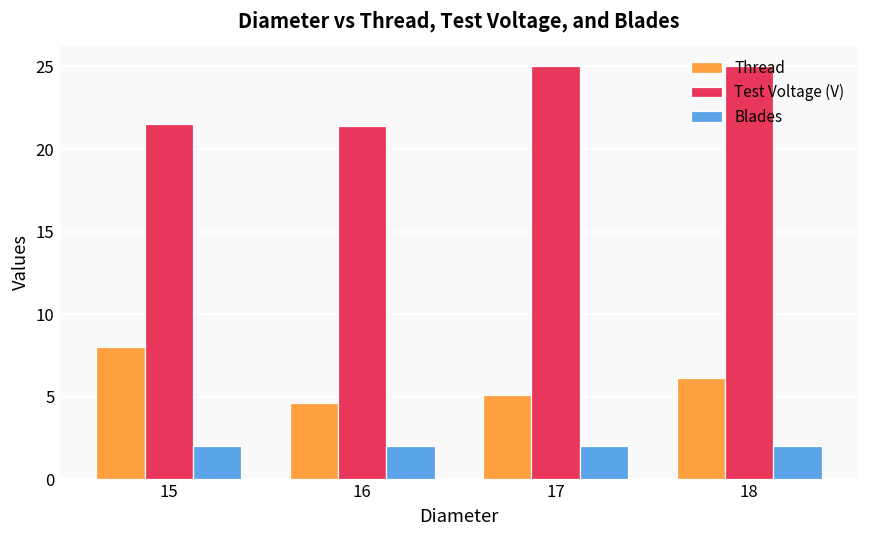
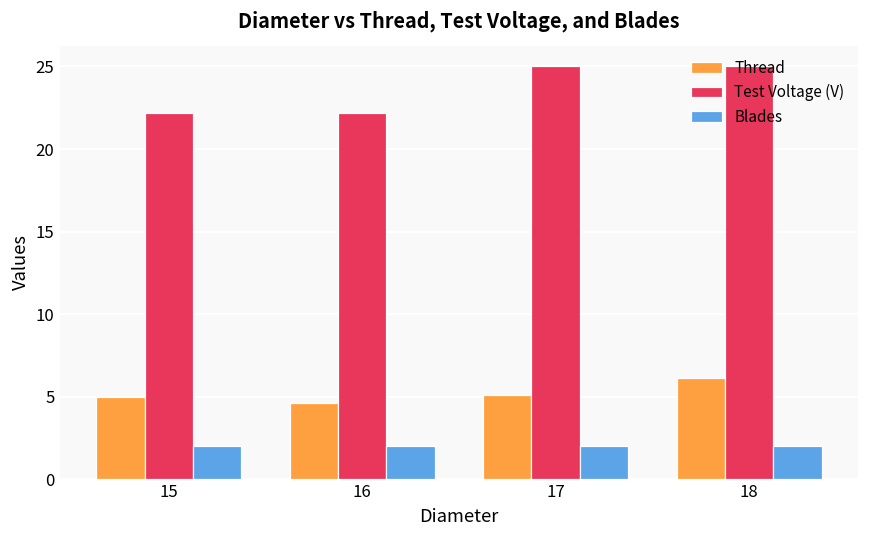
Thread, 15: 8 -> 5
Test Voltage (V), 15: 21.5 -> 22.2
Test Voltage (V), 16: 21.4 -> 22.2
